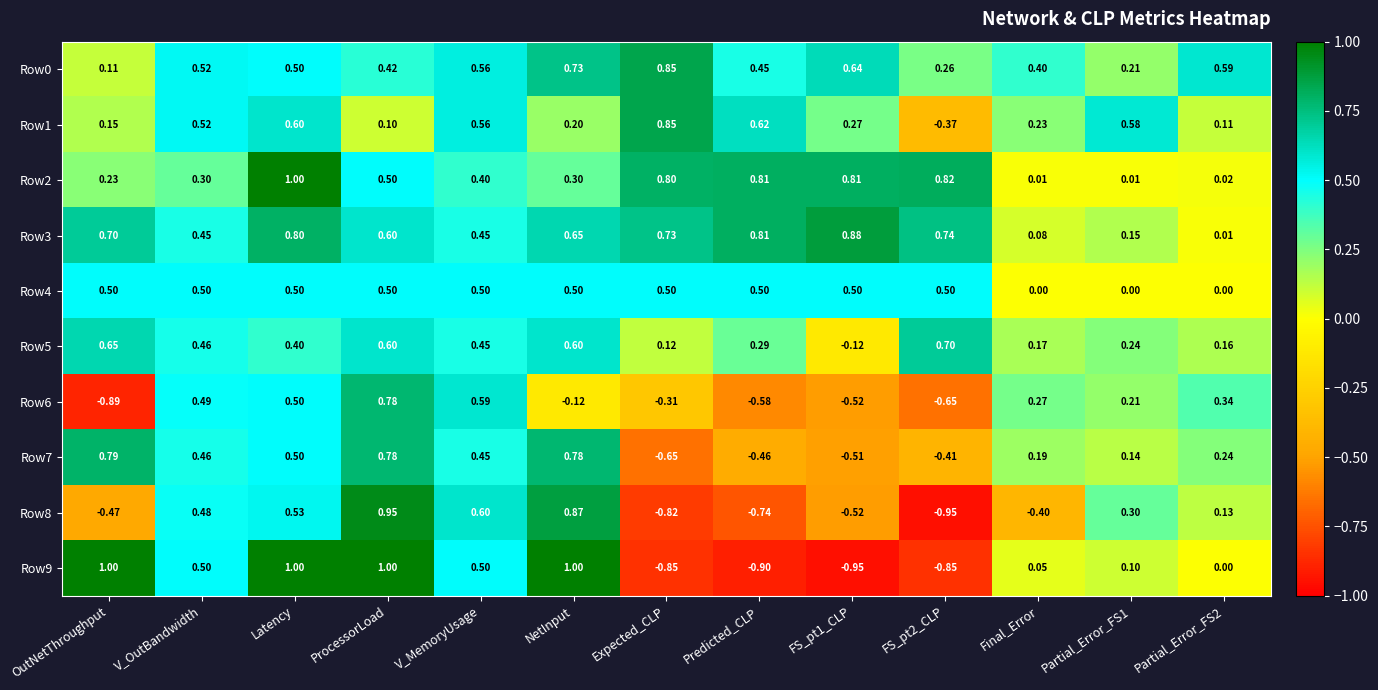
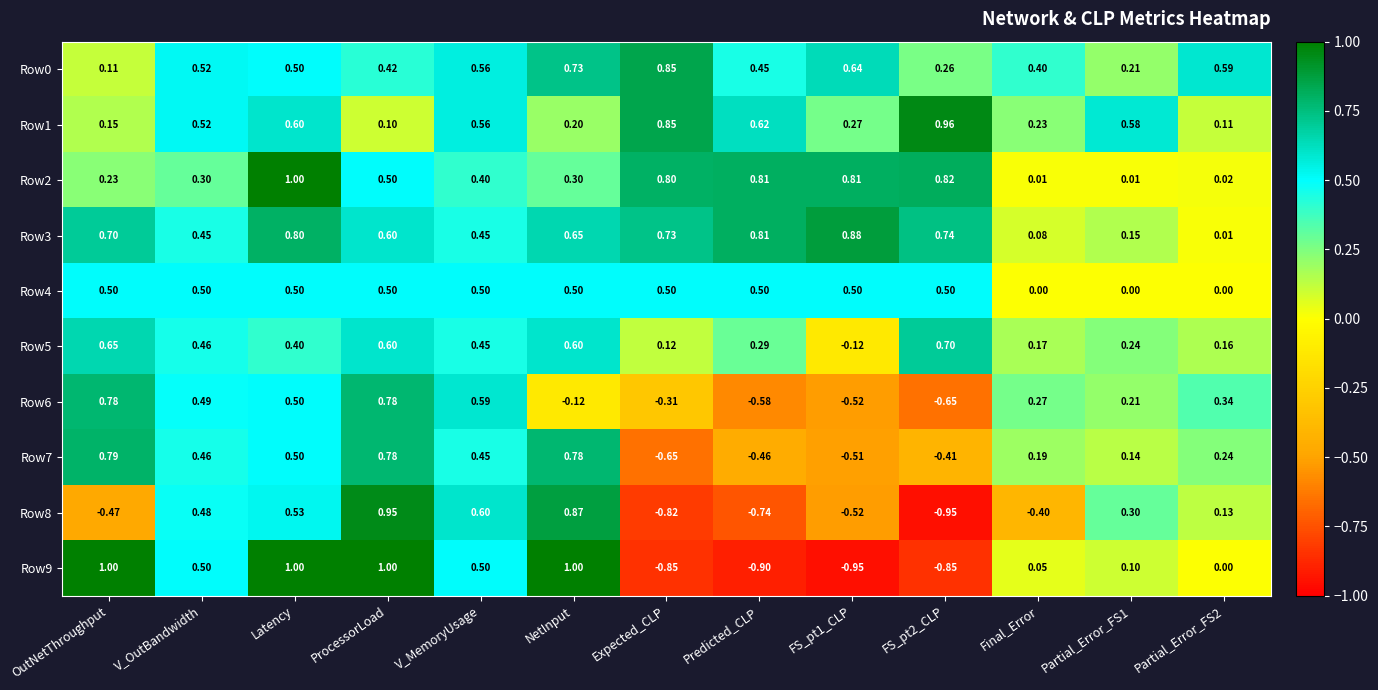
Row1, FS_pt2_CLP: -0.37 -> 0.96
Row6, OutNetThroughput: -0.89 -> 0.78
